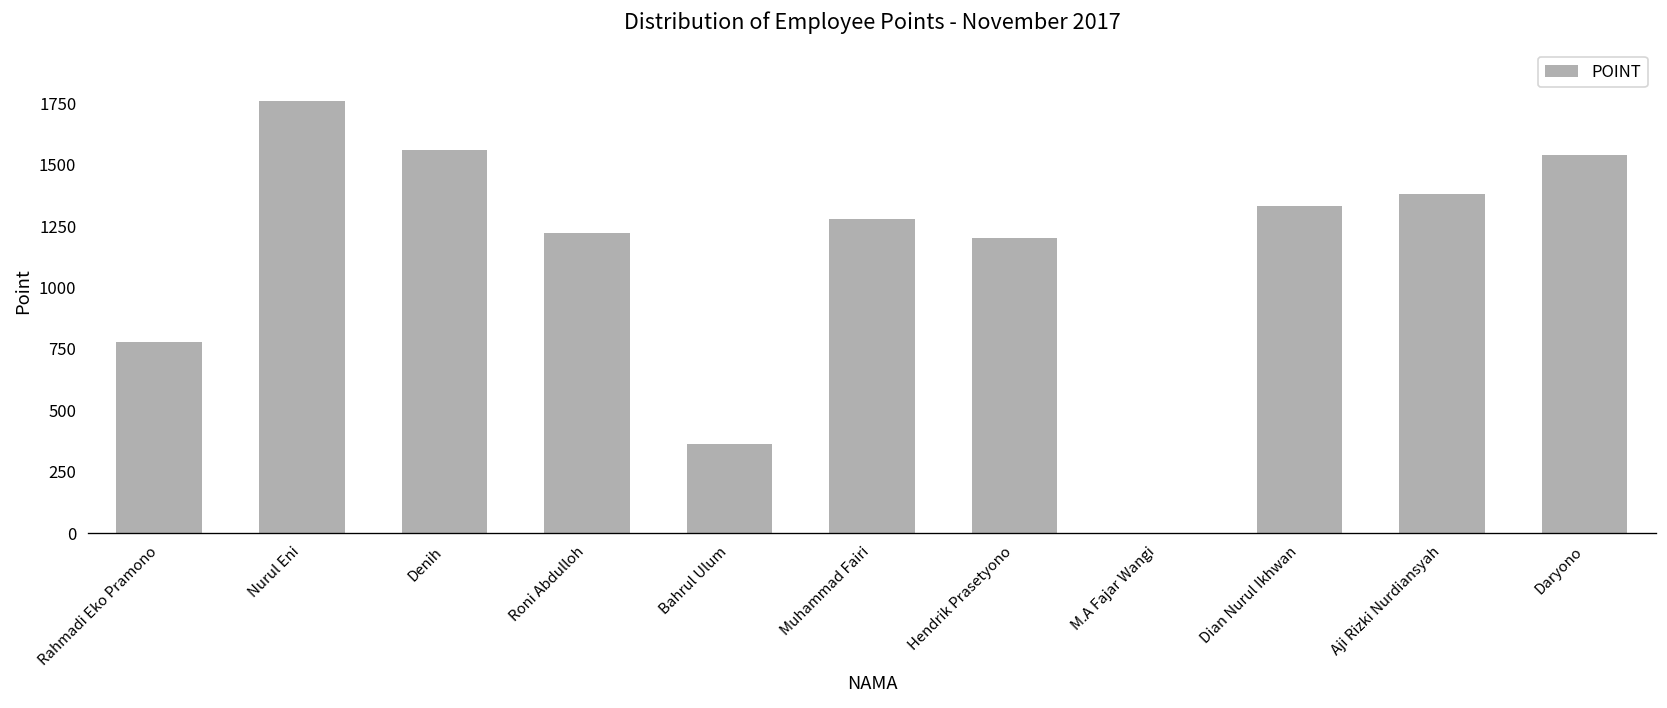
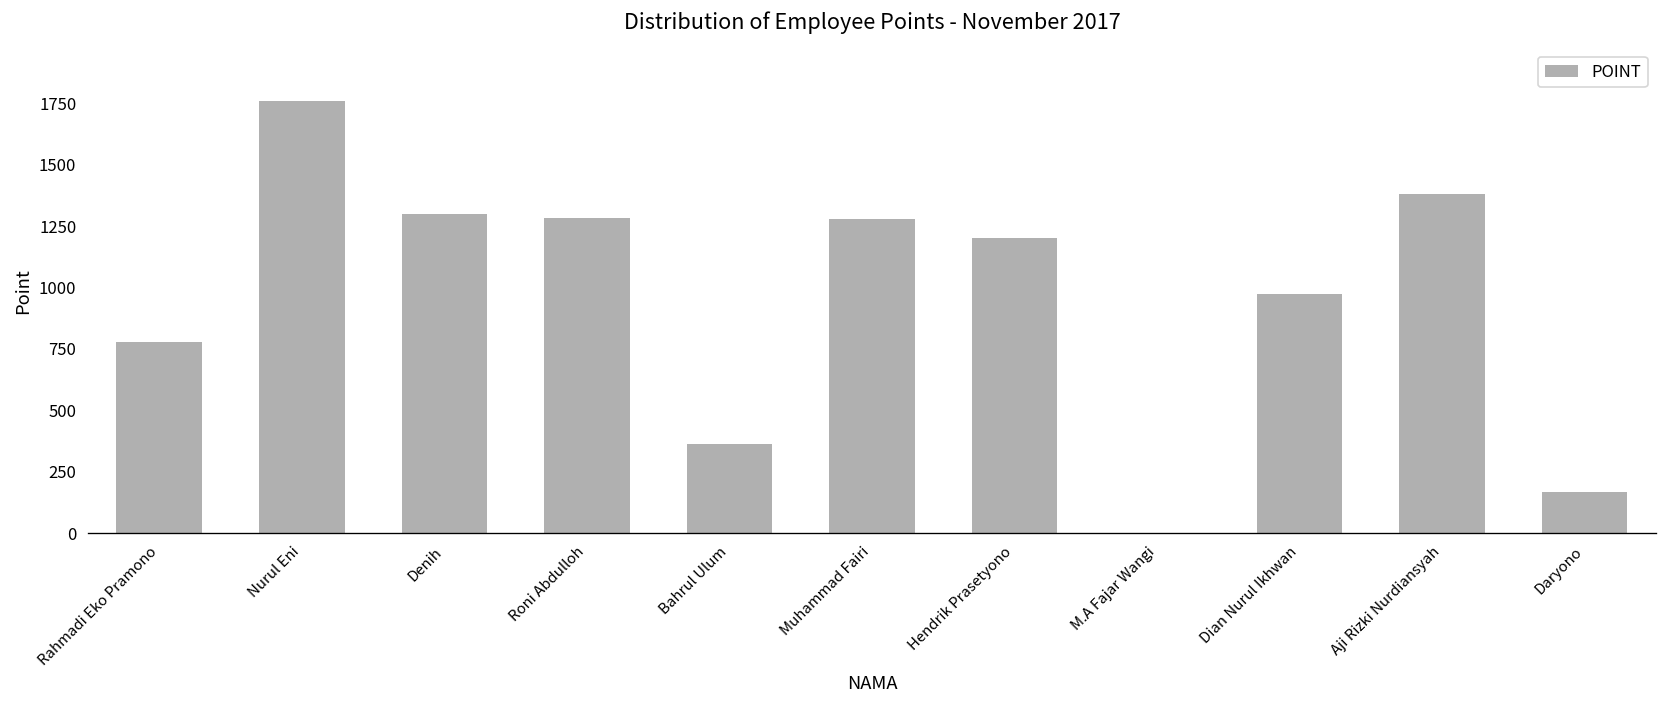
Denih: 1560 -> 1300
Roni Abdulloh: 1220 -> 1280
Dian Nurul Ikhwan: 1330 -> 980
Daryono: 1540 -> 170
